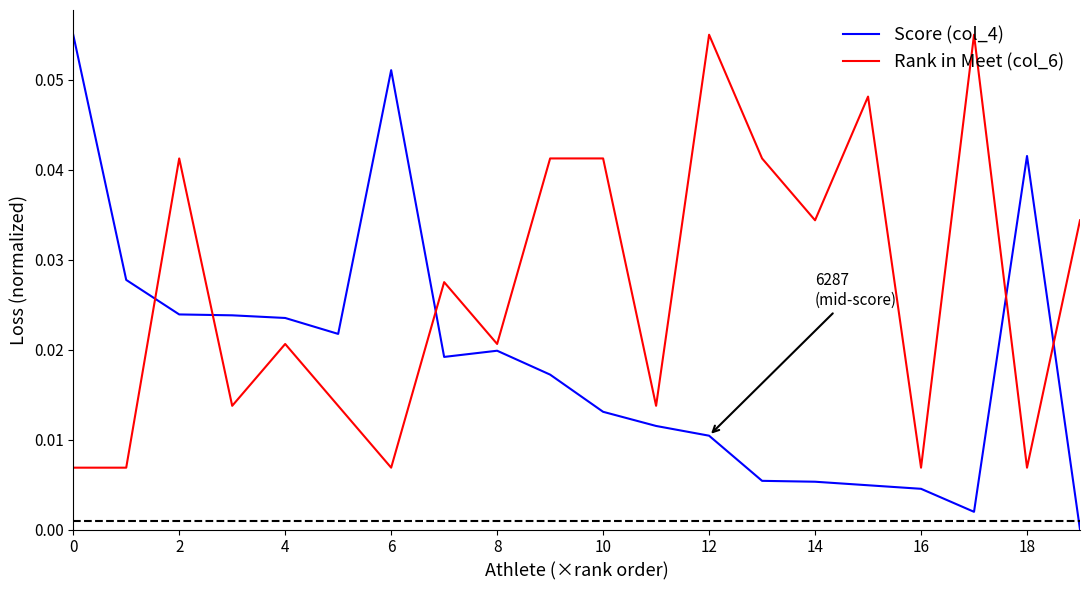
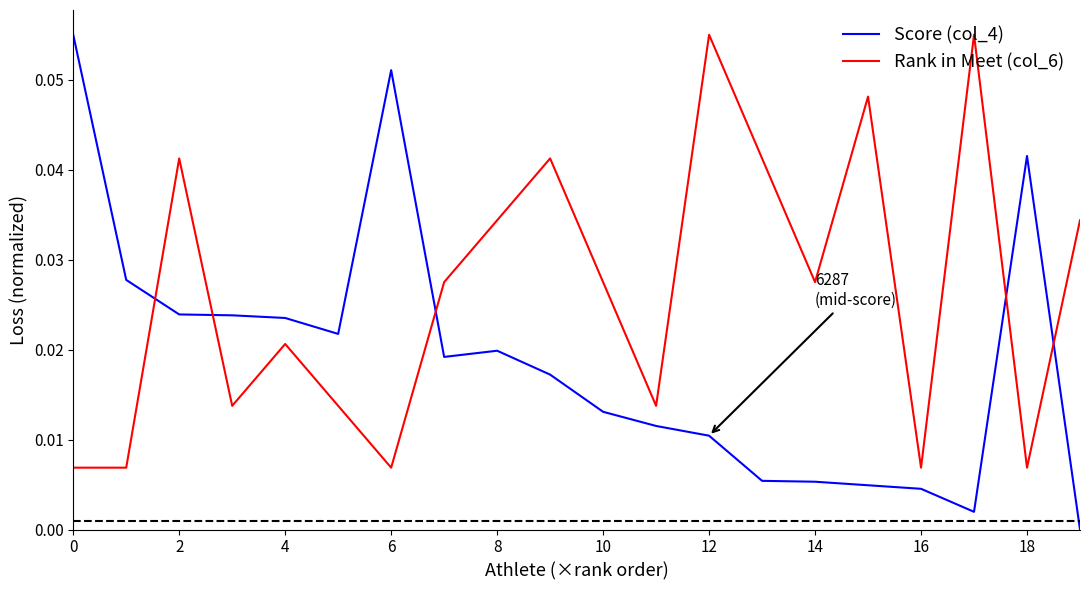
Rank in Meet (col_6), 8: 0.021 -> 0.034
Rank in Meet (col_6), 10: 0.041 -> 0.028
Rank in Meet (col_6), 14: 0.034 -> 0.028
